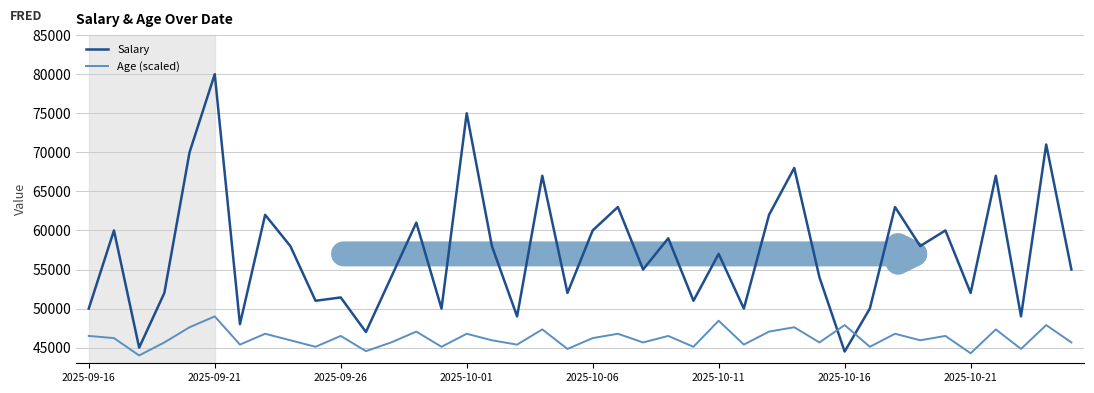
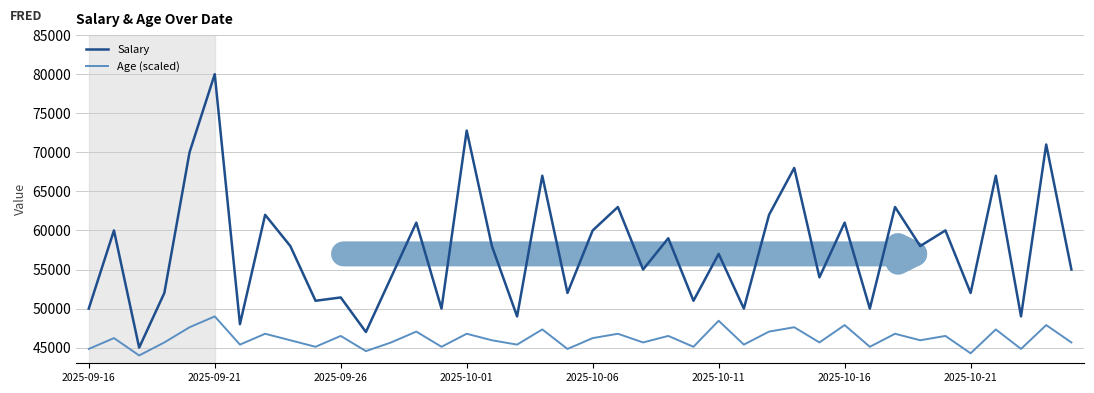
Age (scaled), 2025-09-16: 47000 -> 45000
Salary, 2025-10-01: 75000 -> 73000
Salary, 2025-10-16: 45000 -> 61000
